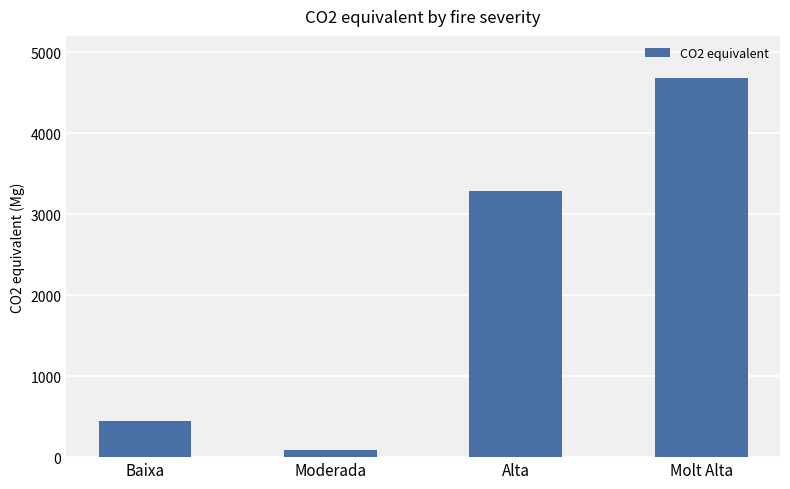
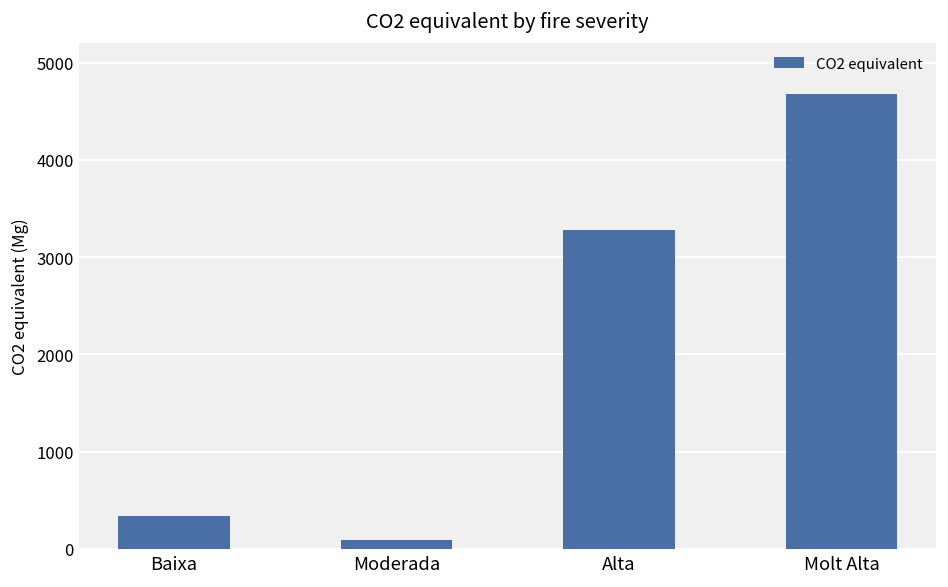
Baixa: 400 -> 300
